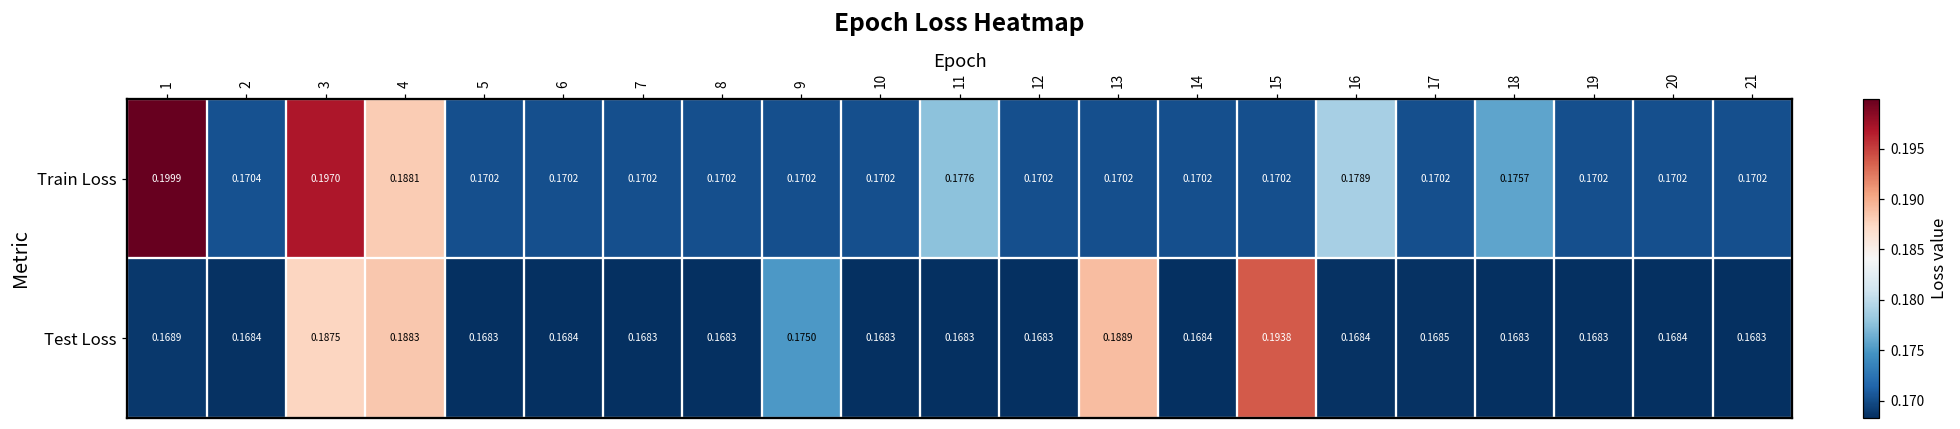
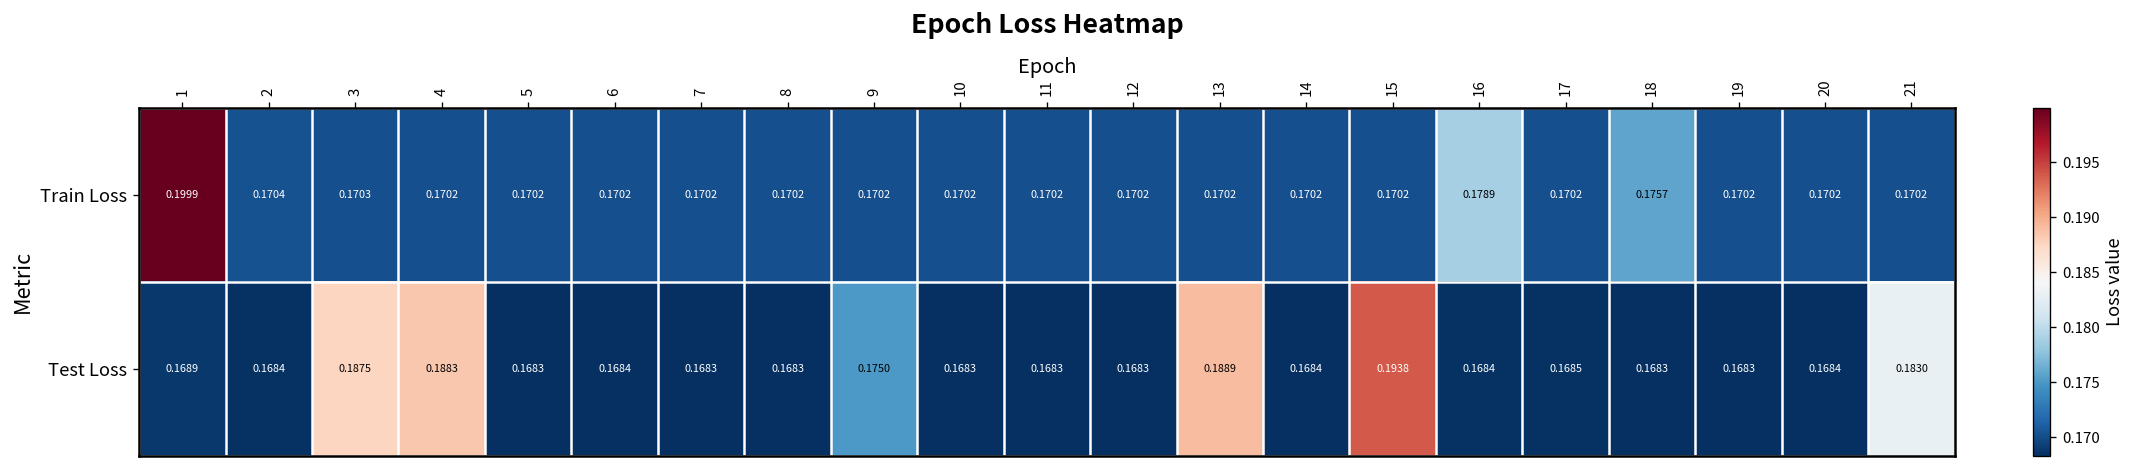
Train Loss, 3: 0.1970 -> 0.1703
Train Loss, 4: 0.1881 -> 0.1702
Train Loss, 11: 0.1776 -> 0.1702
Test Loss, 21: 0.1683 -> 0.1830
